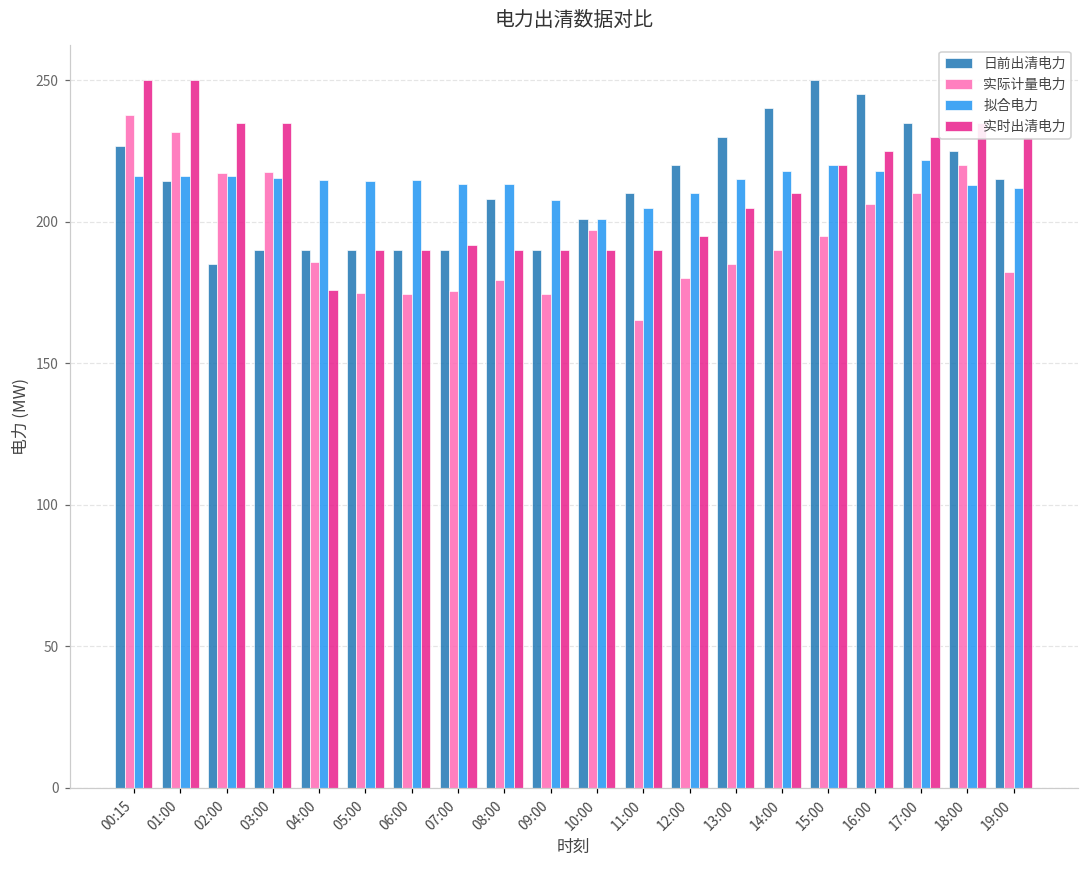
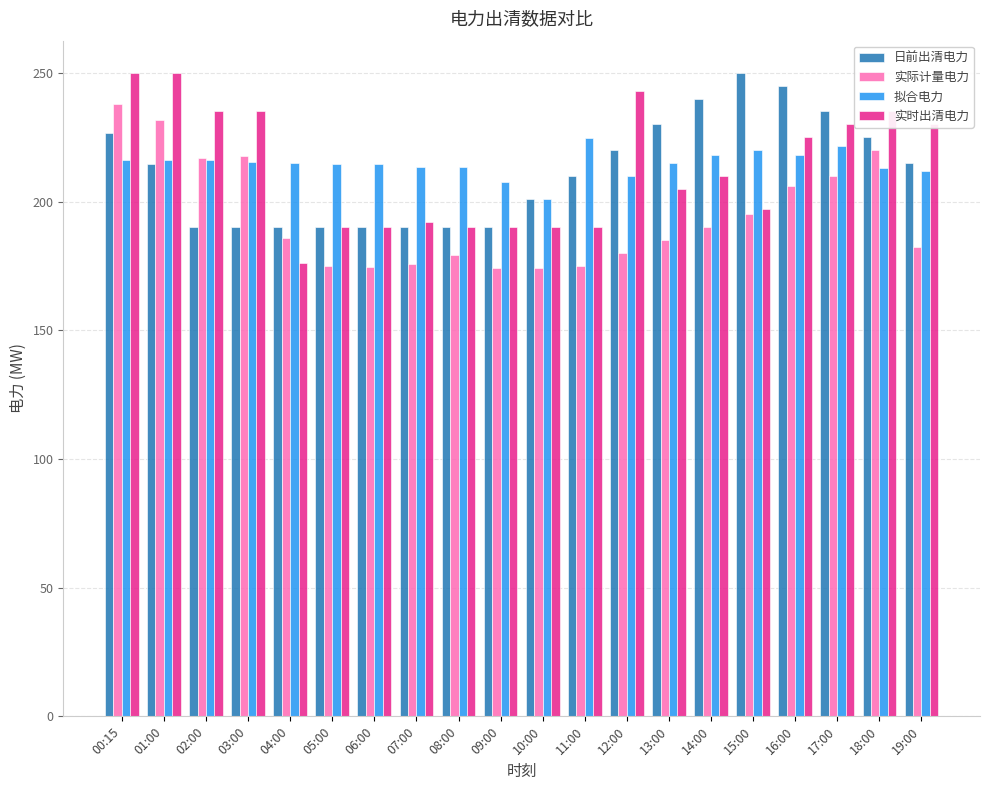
日前出清电力, 02:00: 185 -> 190
日前出清电力, 08:00: 208 -> 190
实际计量电力, 10:00: 197 -> 174
实际计量电力, 11:00: 165 -> 175
拟合电力, 11:00: 205 -> 225
实时出清电力, 12:00: 195 -> 243
实时出清电力, 15:00: 220 -> 197
